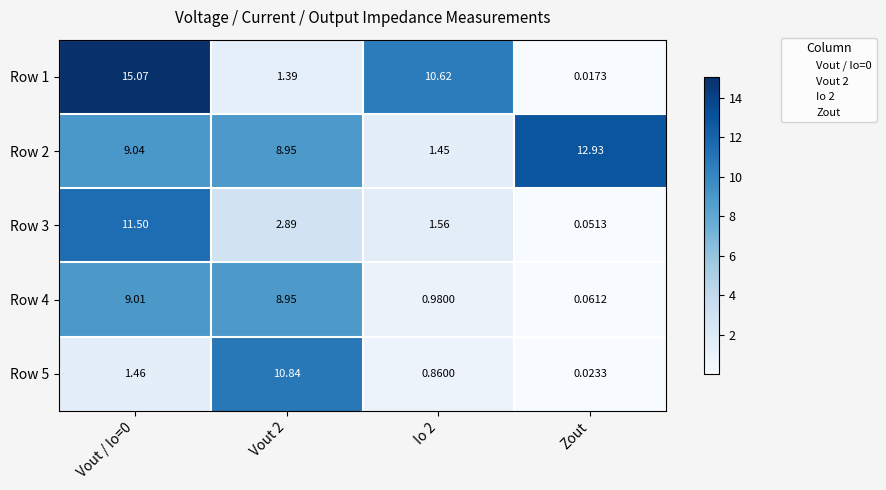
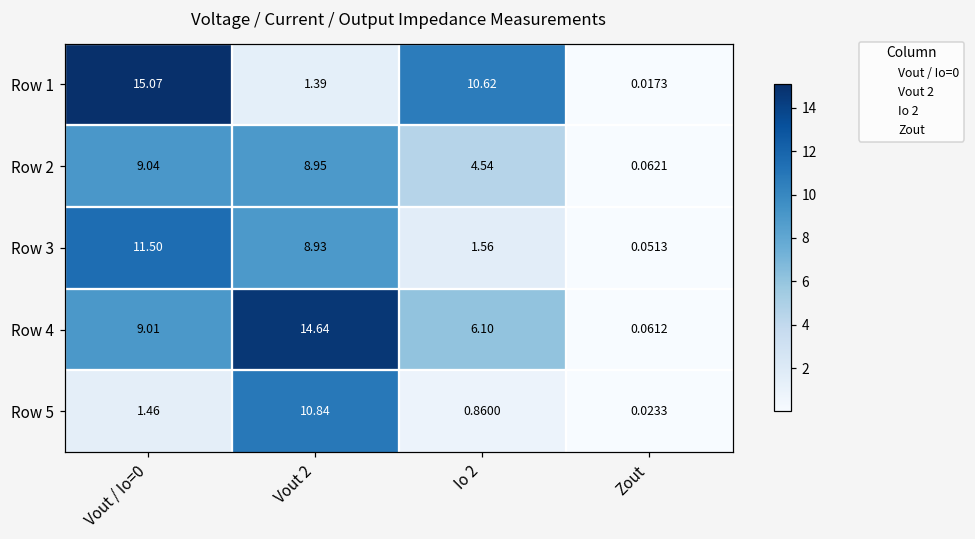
Row 2, Io 2: 1.45 -> 4.54
Row 2, Zout: 12.93 -> 0.0621
Row 3, Vout 2: 2.89 -> 8.93
Row 4, Vout 2: 8.95 -> 14.64
Row 4, Io 2: 0.9800 -> 6.10
